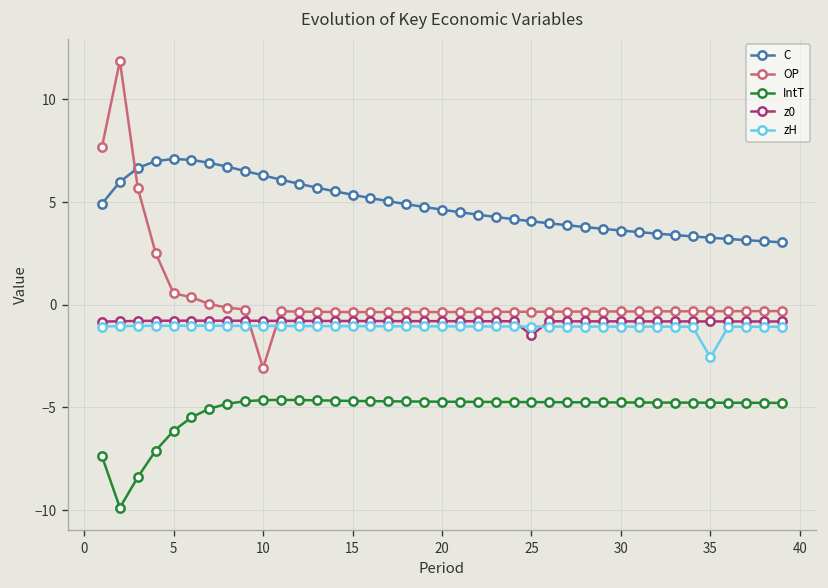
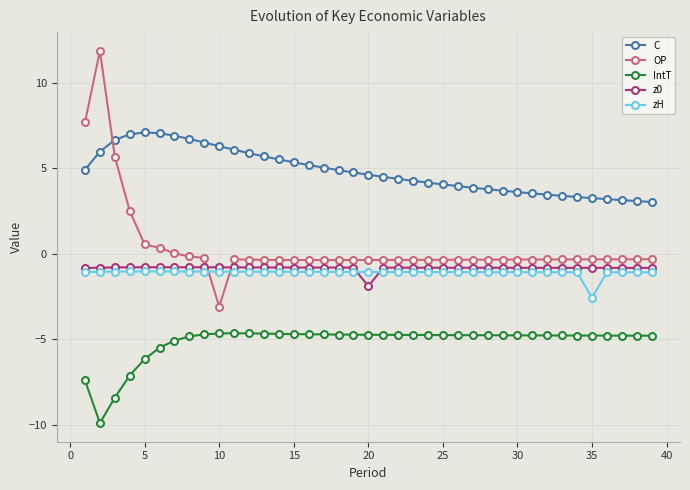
z0, 20: -0.8 -> -1.9
z0, 25: -1.5 -> -0.8
